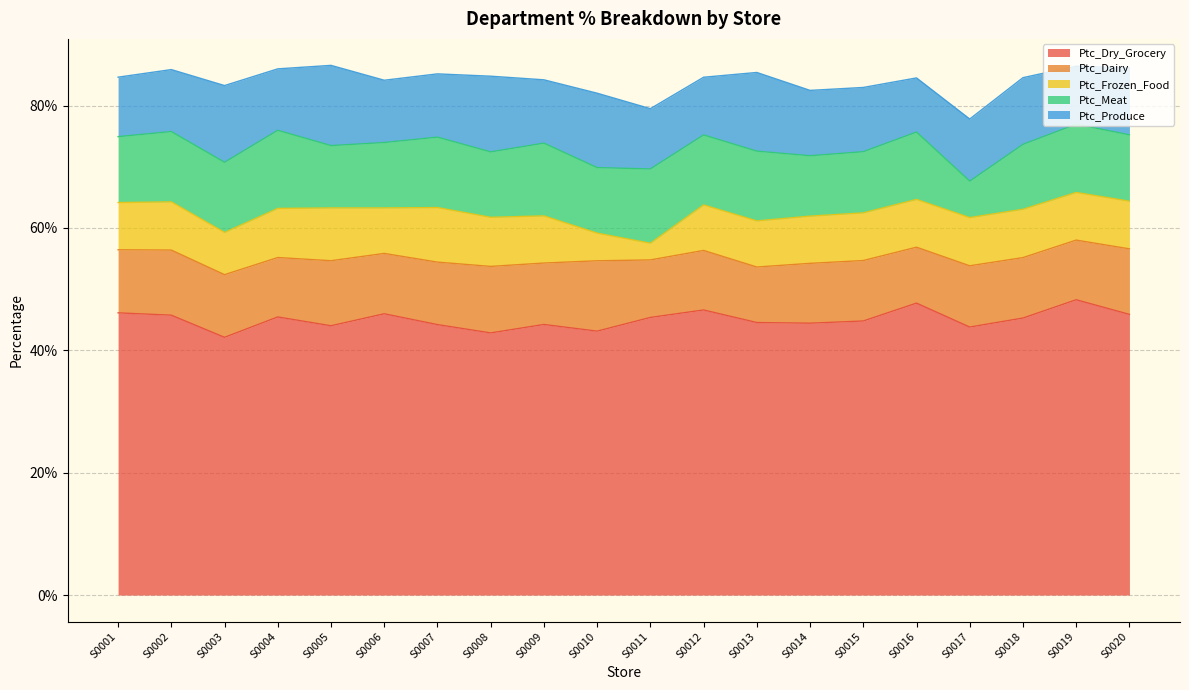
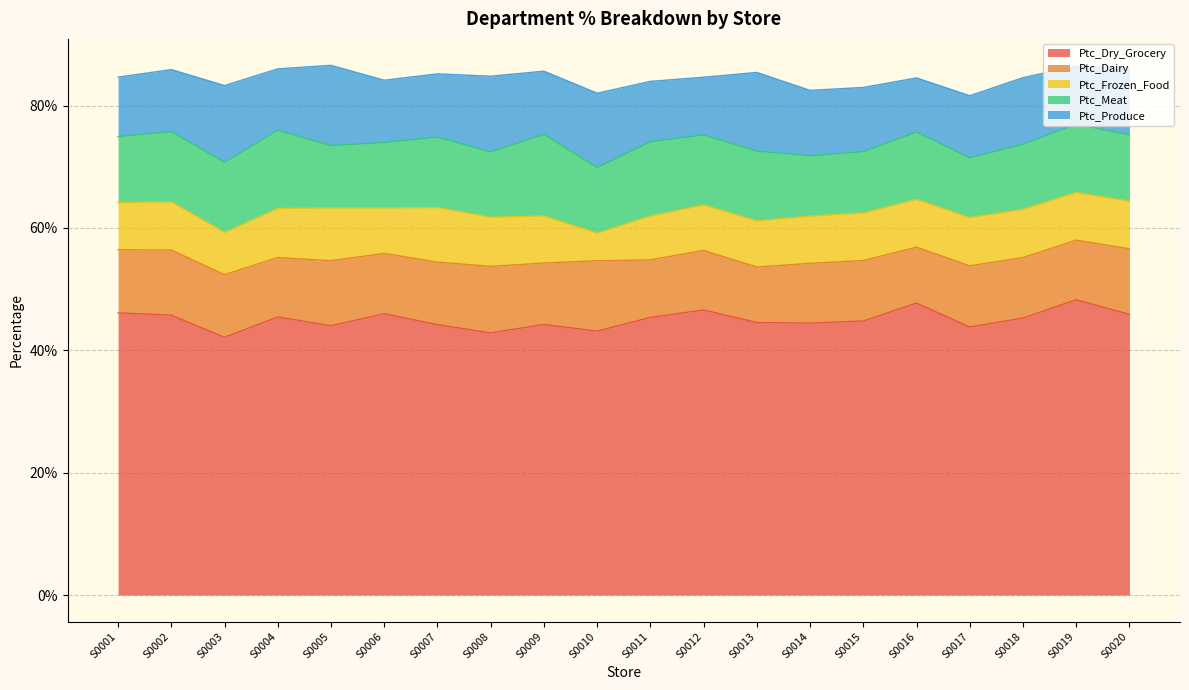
Ptc_Meat, S0009: 12% -> 13%
Ptc_Frozen_Food, S0011: 3% -> 7%
Ptc_Meat, S0017: 6% -> 10%
